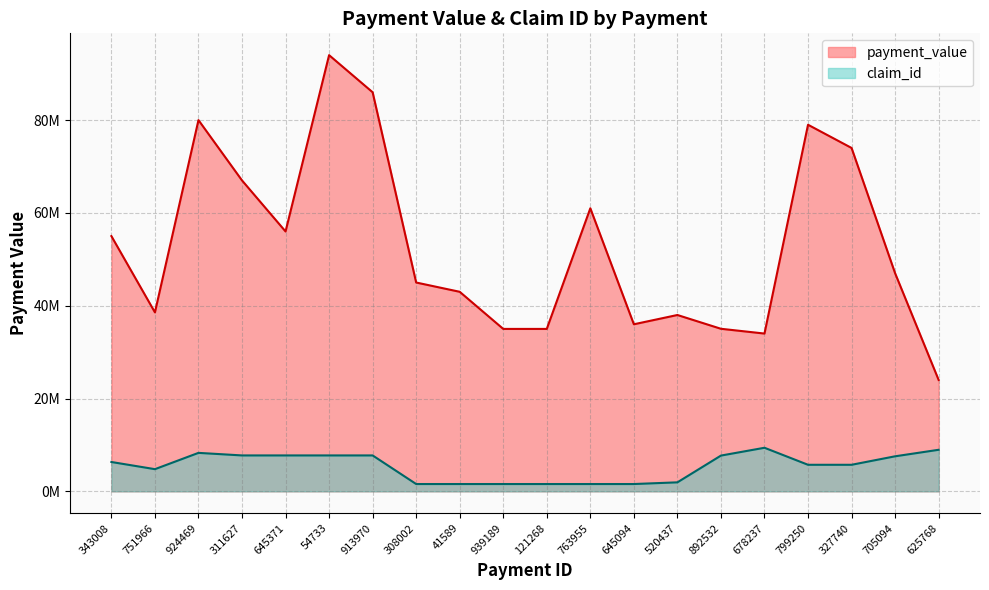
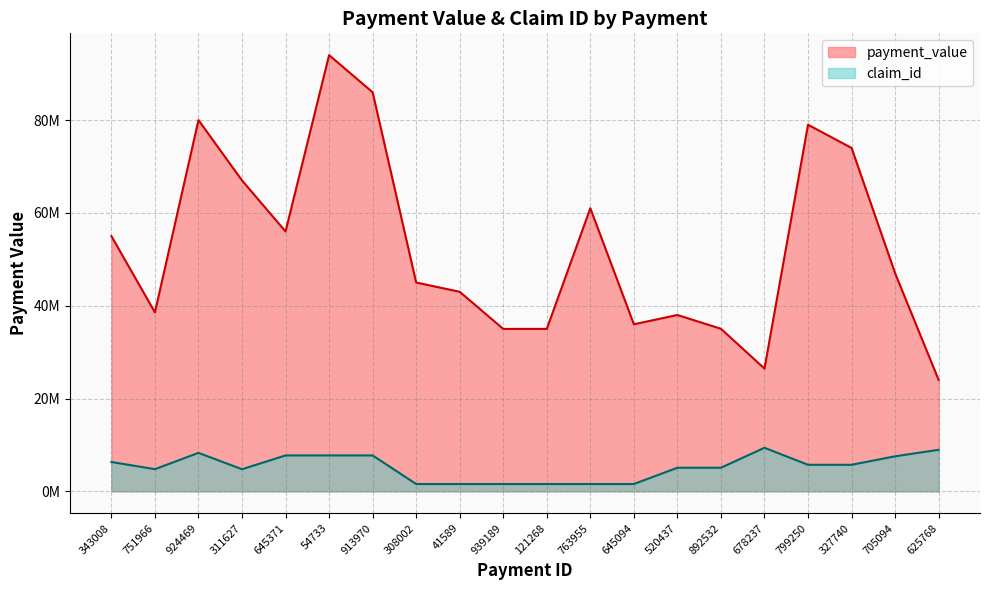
claim_id, 311627: 8000000 -> 5000000
claim_id, 520437: 2000000 -> 5000000
claim_id, 892532: 8000000 -> 5000000
payment_value, 678237: 34000000 -> 26000000
